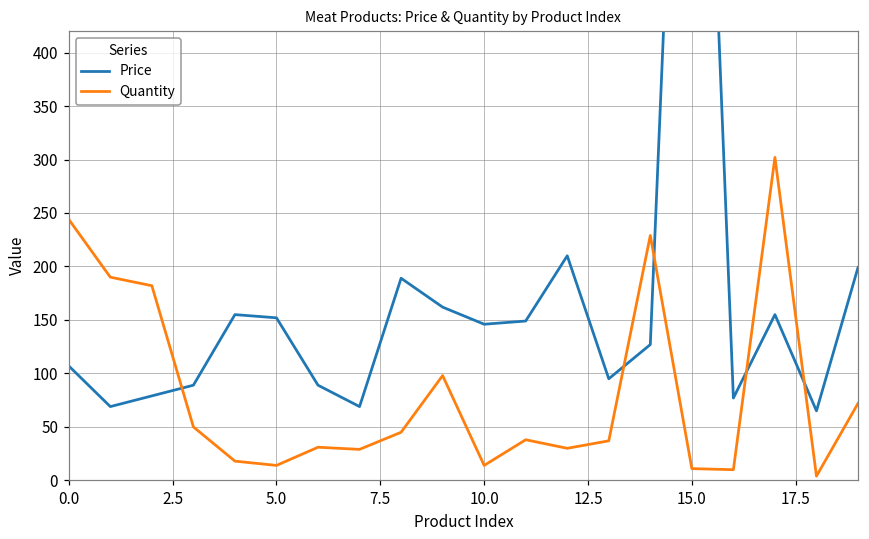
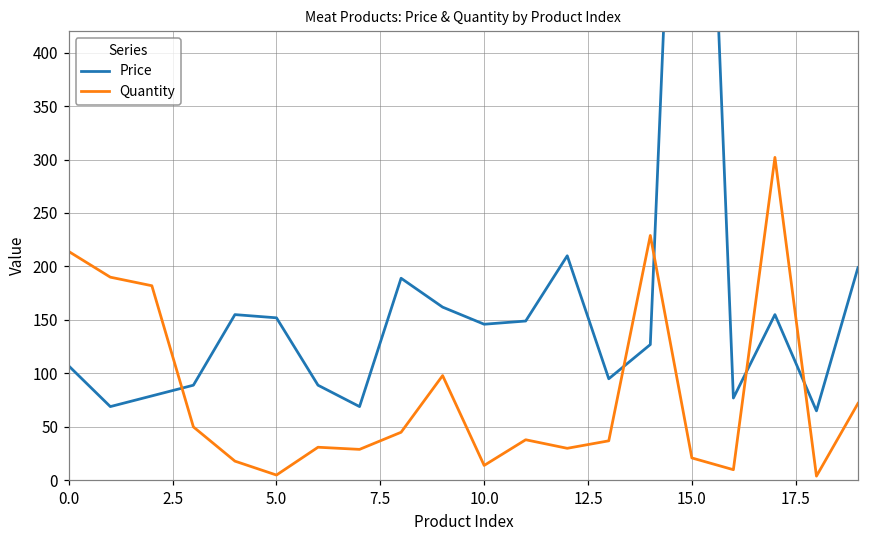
Quantity, 0.0: 240 -> 210
Quantity, 5.0: 14 -> 5
Quantity, 15.0: 10 -> 20
